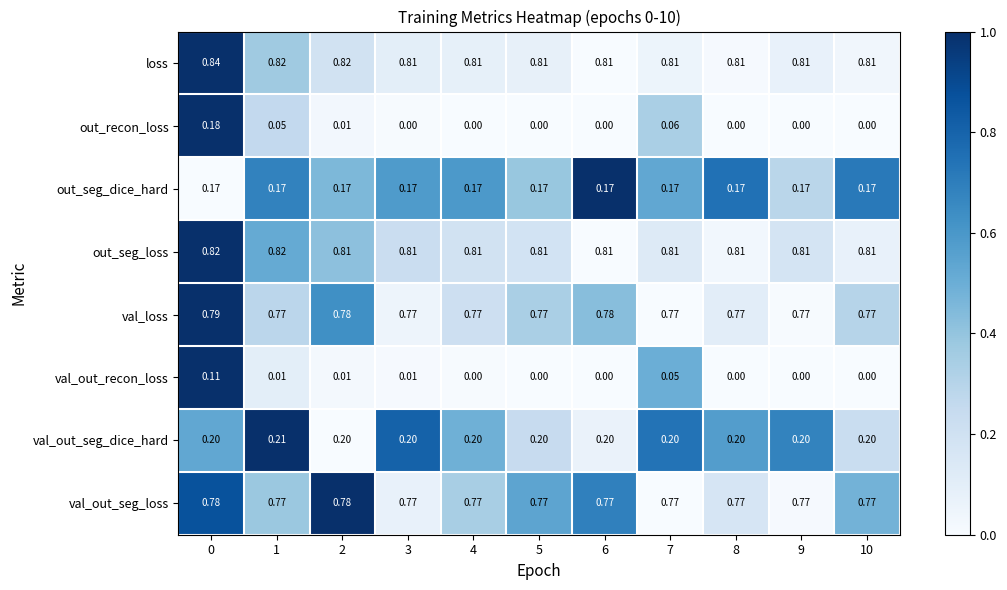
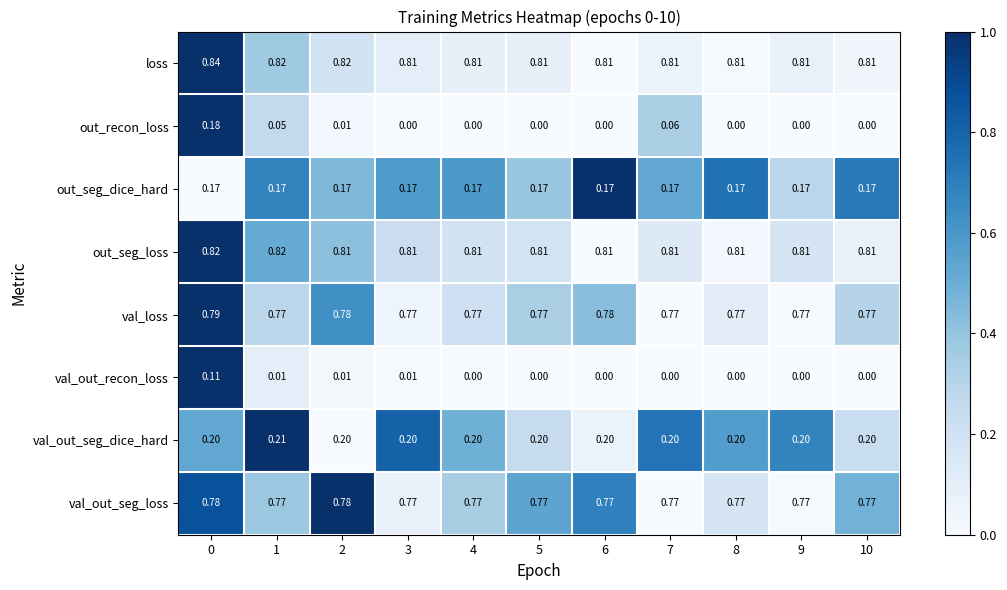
val_out_recon_loss, 7: 0.05 -> 0.00
